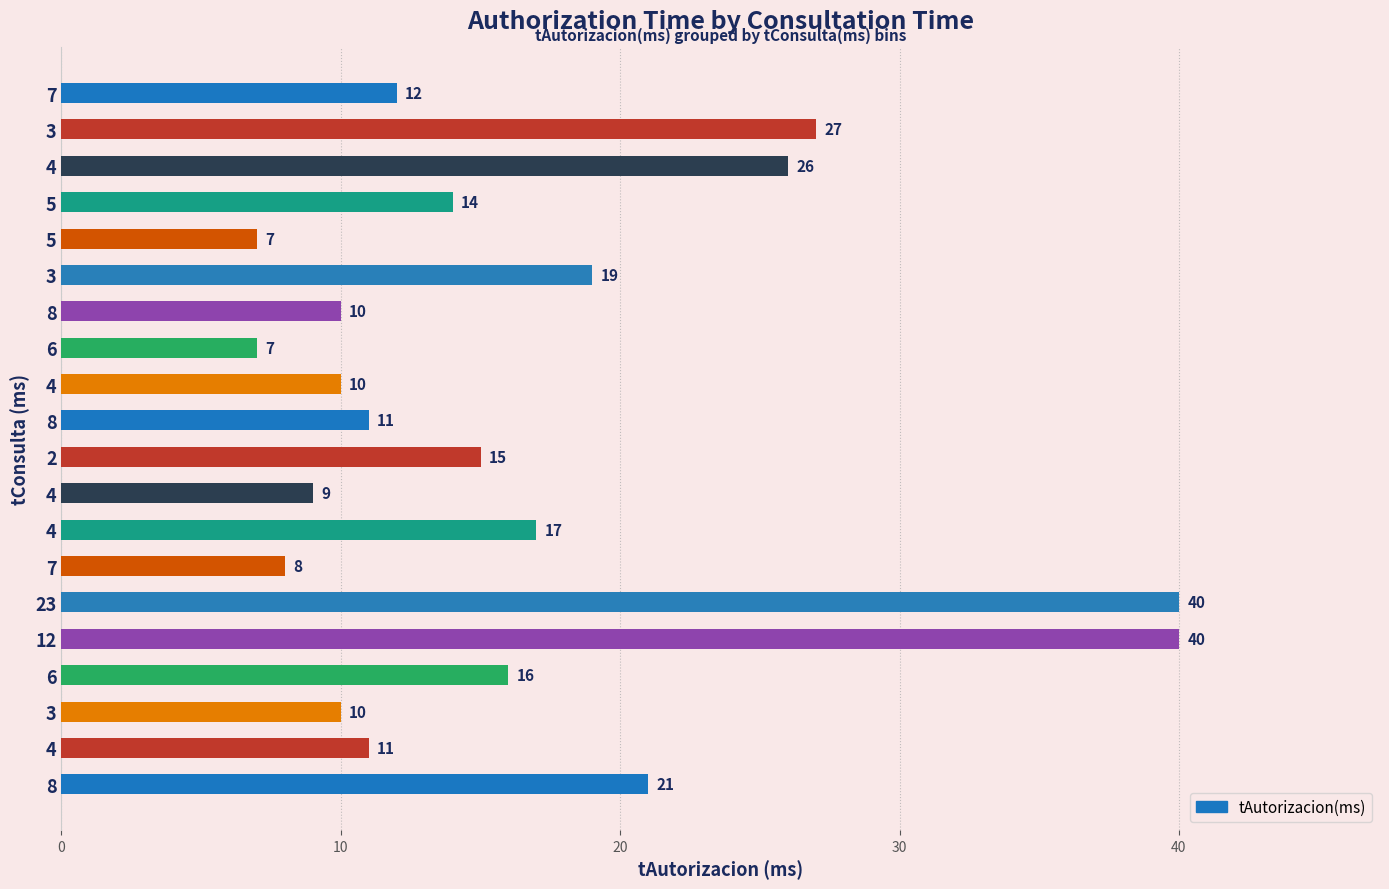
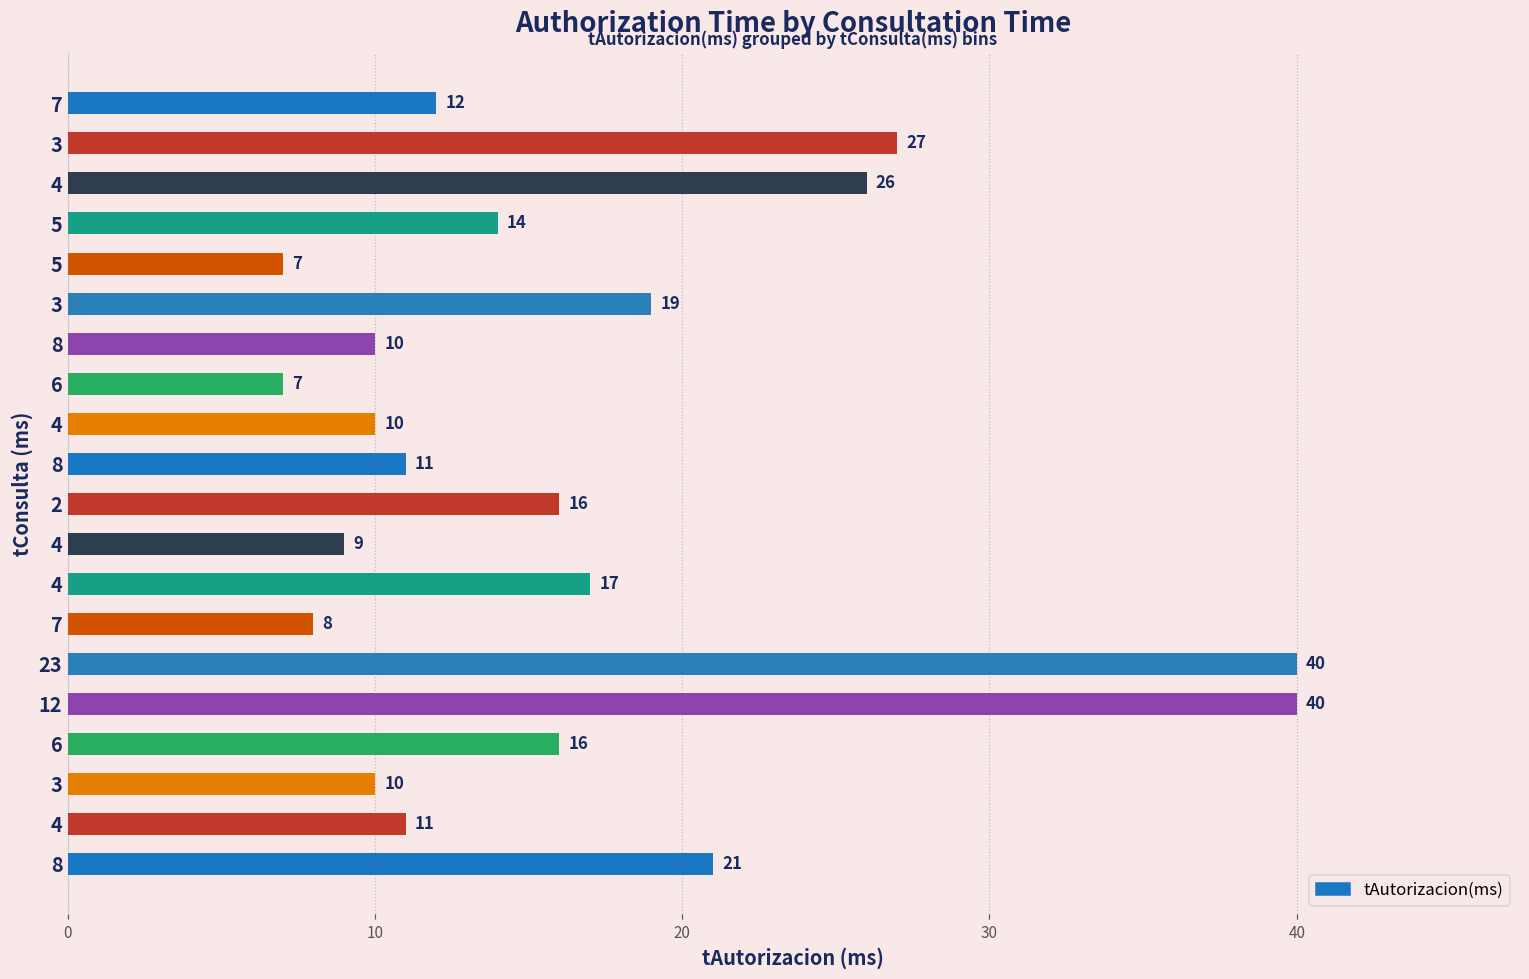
2: 15 -> 16
